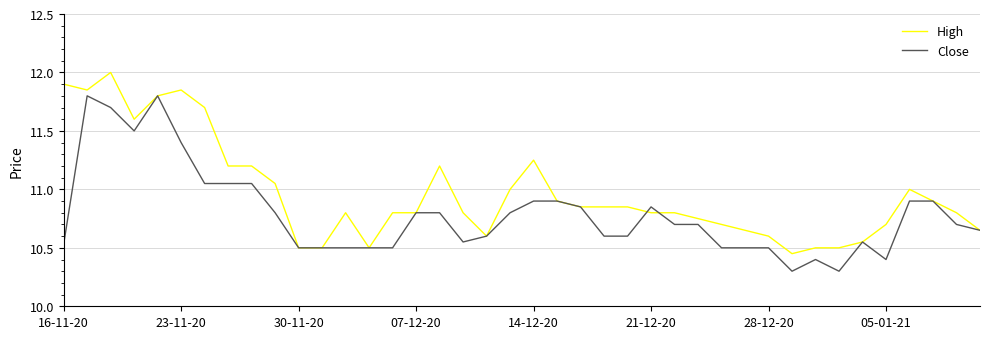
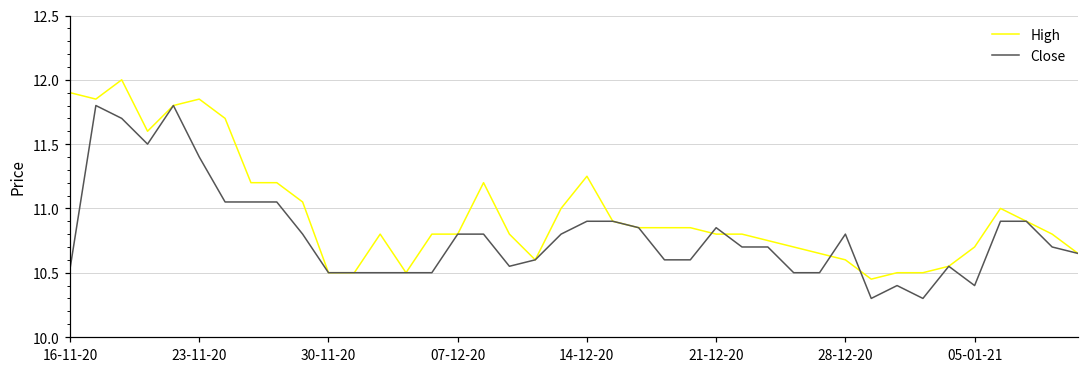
Close, 28-12-20: 10.5 -> 10.8
